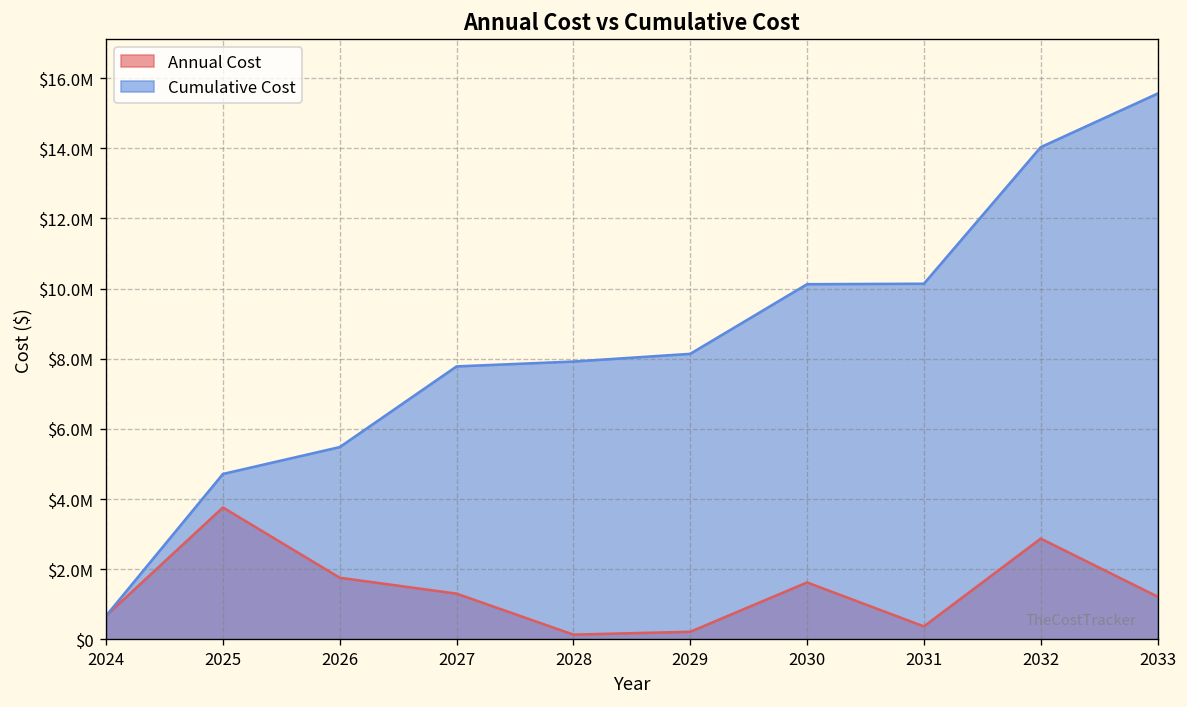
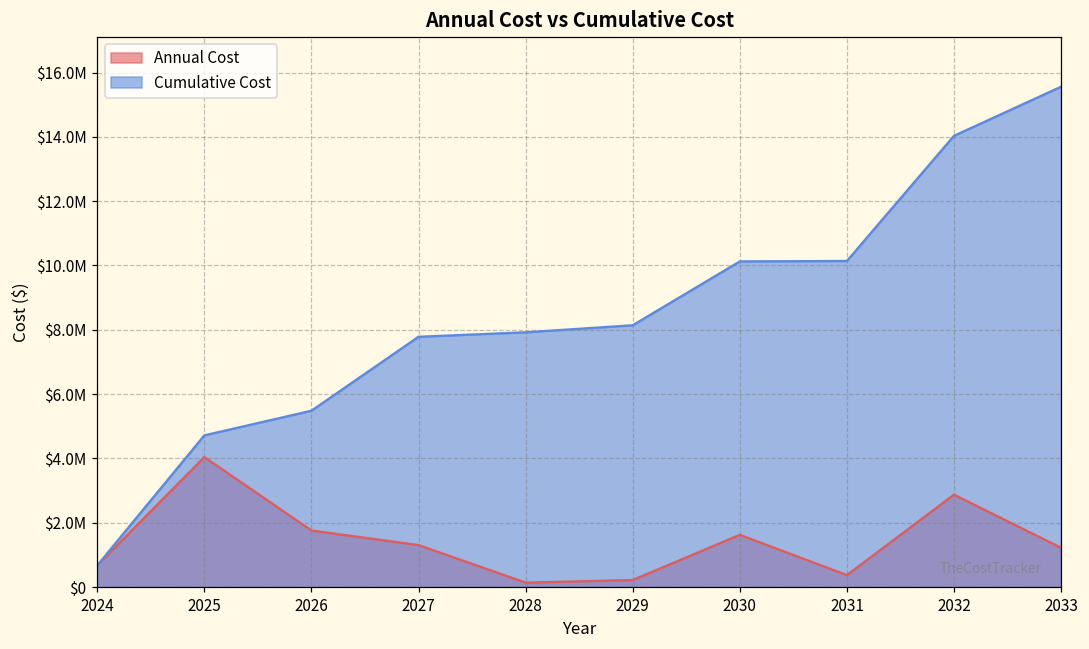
Annual Cost, 2025: $3800000 -> $4000000
